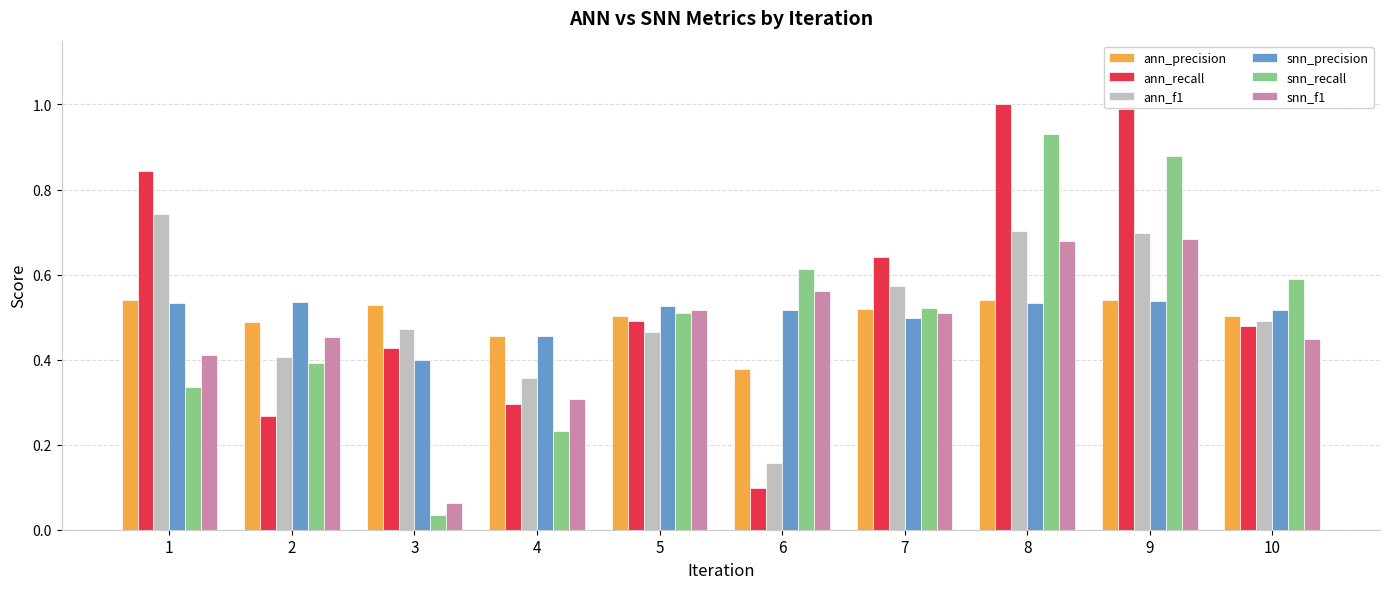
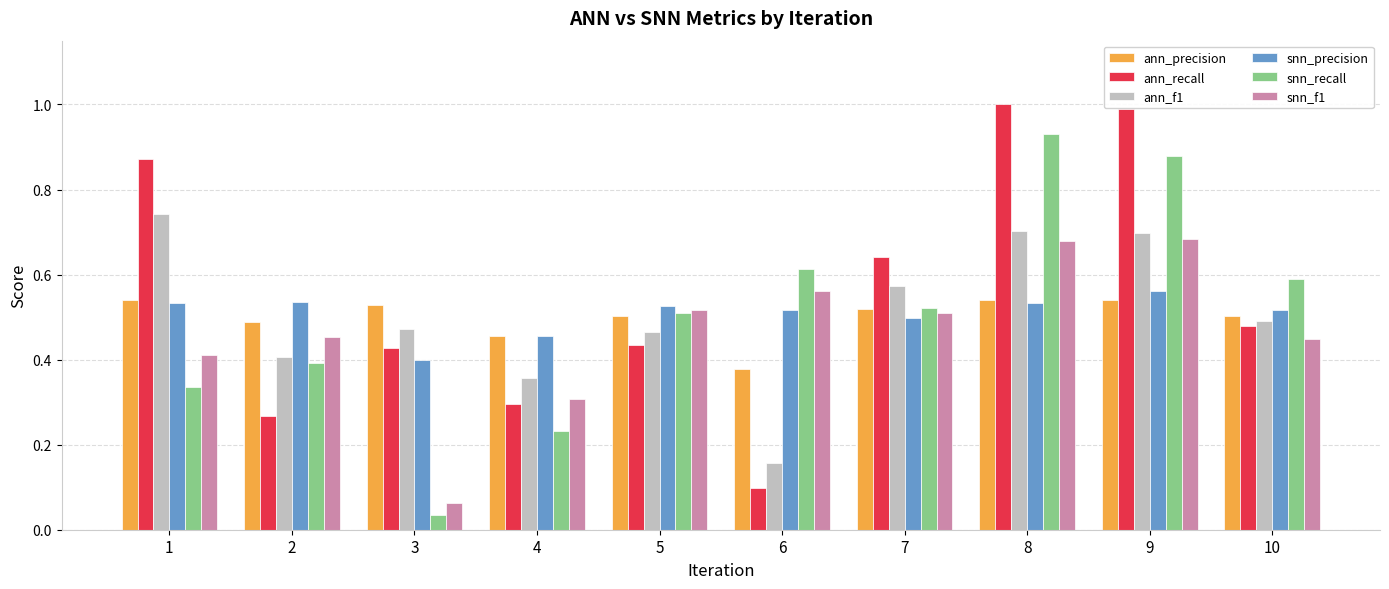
ann_recall, 1: 0.84 -> 0.87
ann_recall, 5: 0.49 -> 0.43
snn_precision, 9: 0.54 -> 0.56
